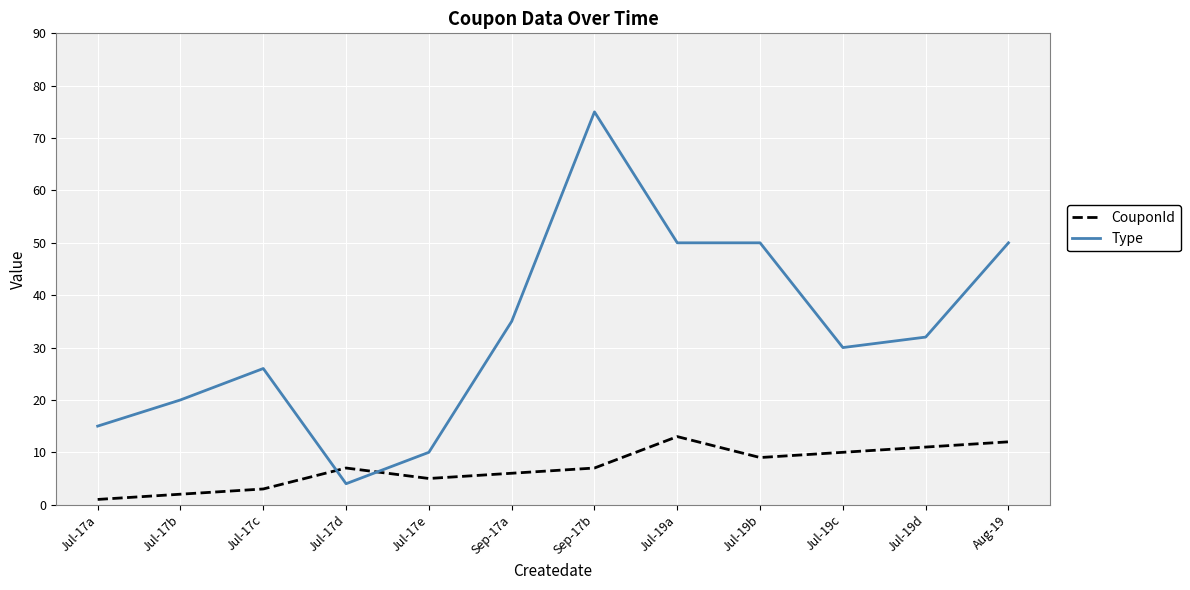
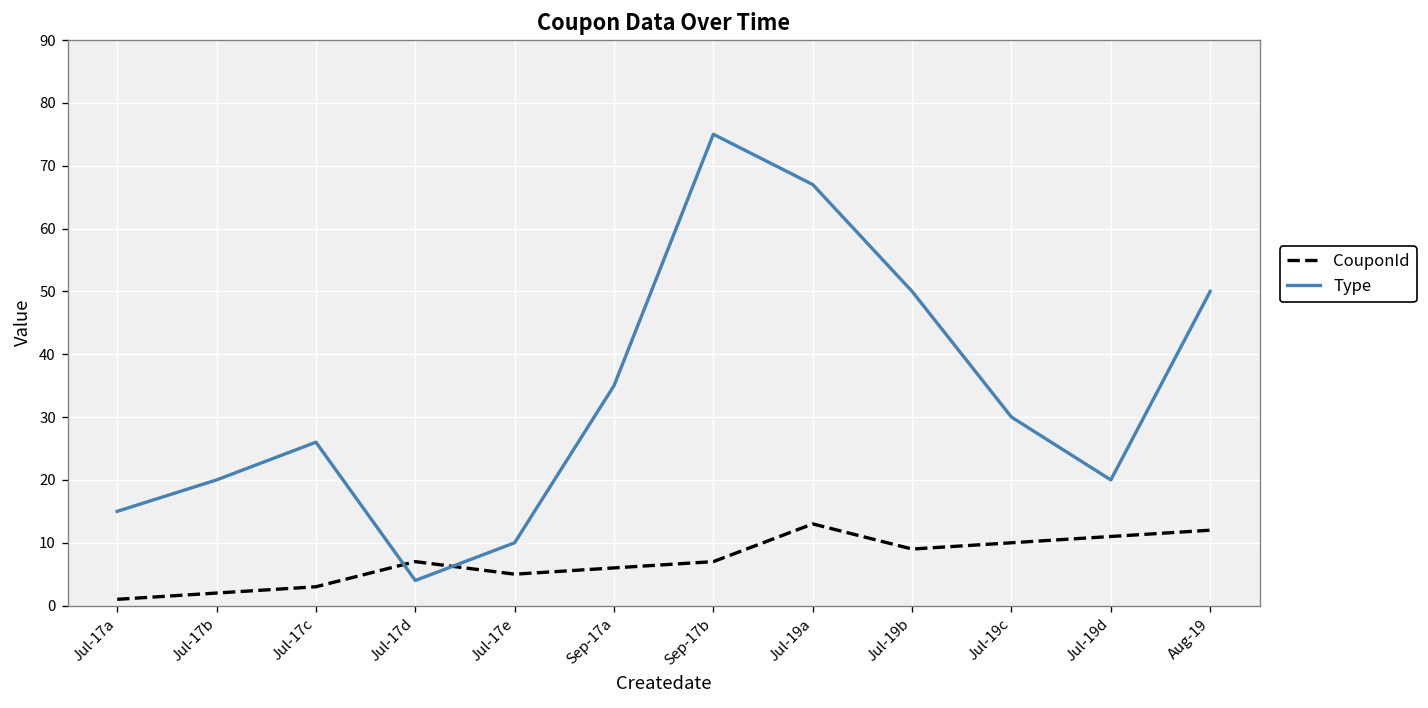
Type, Jul-19a: 50 -> 67
Type, Jul-19d: 32 -> 20
